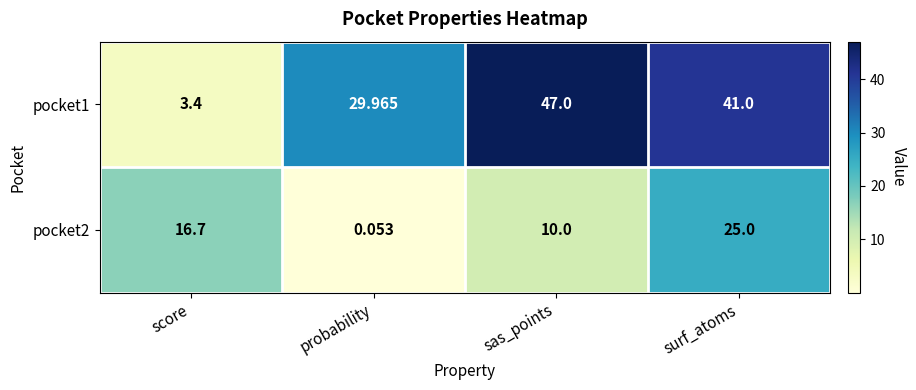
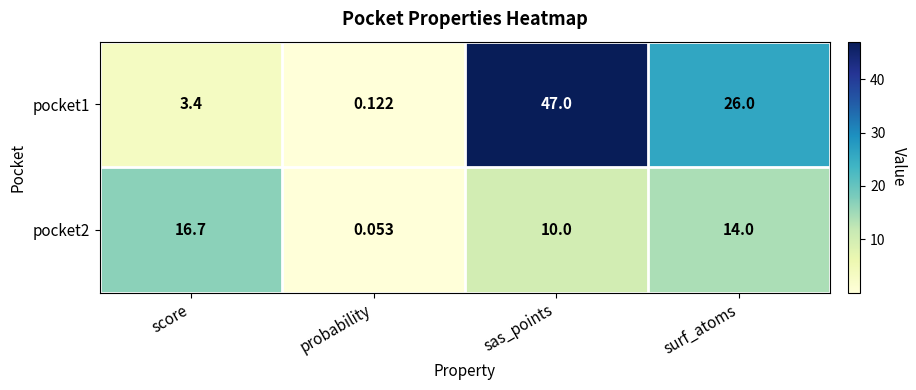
pocket1, probability: 29.965 -> 0.122
pocket1, surf_atoms: 41.0 -> 26.0
pocket2, surf_atoms: 25.0 -> 14.0
